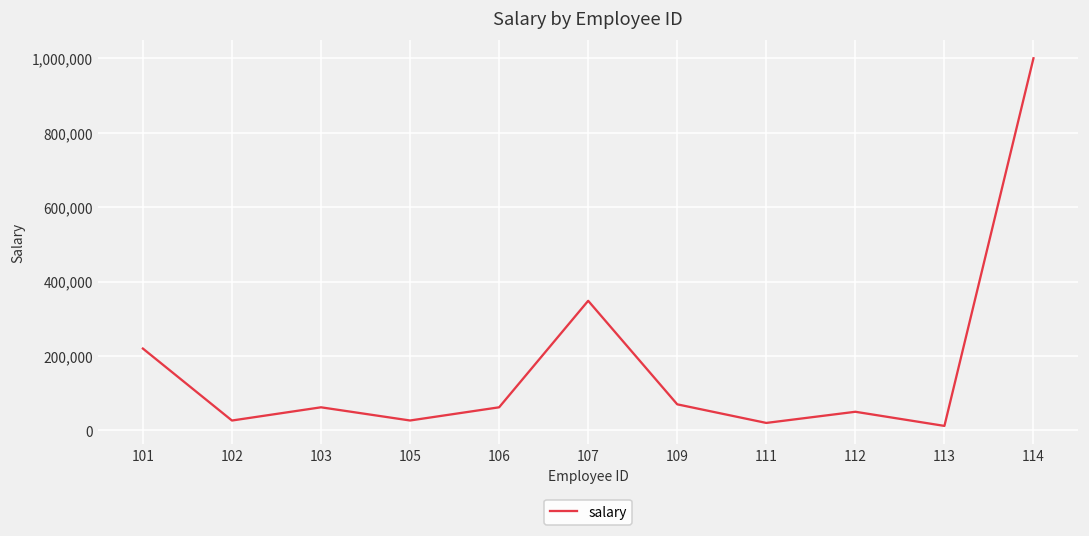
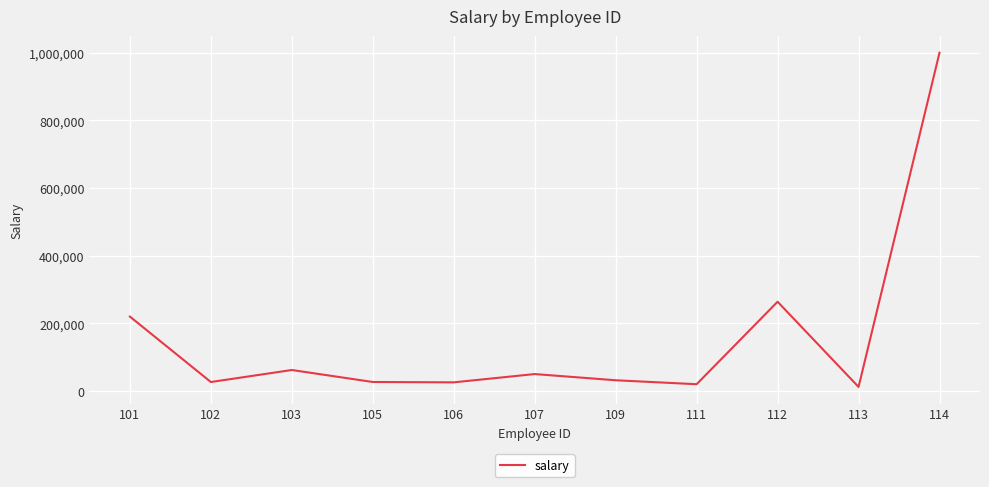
106: 60,000 -> 30,000
107: 350,000 -> 50,000
109: 70,000 -> 30,000
112: 50,000 -> 260,000
